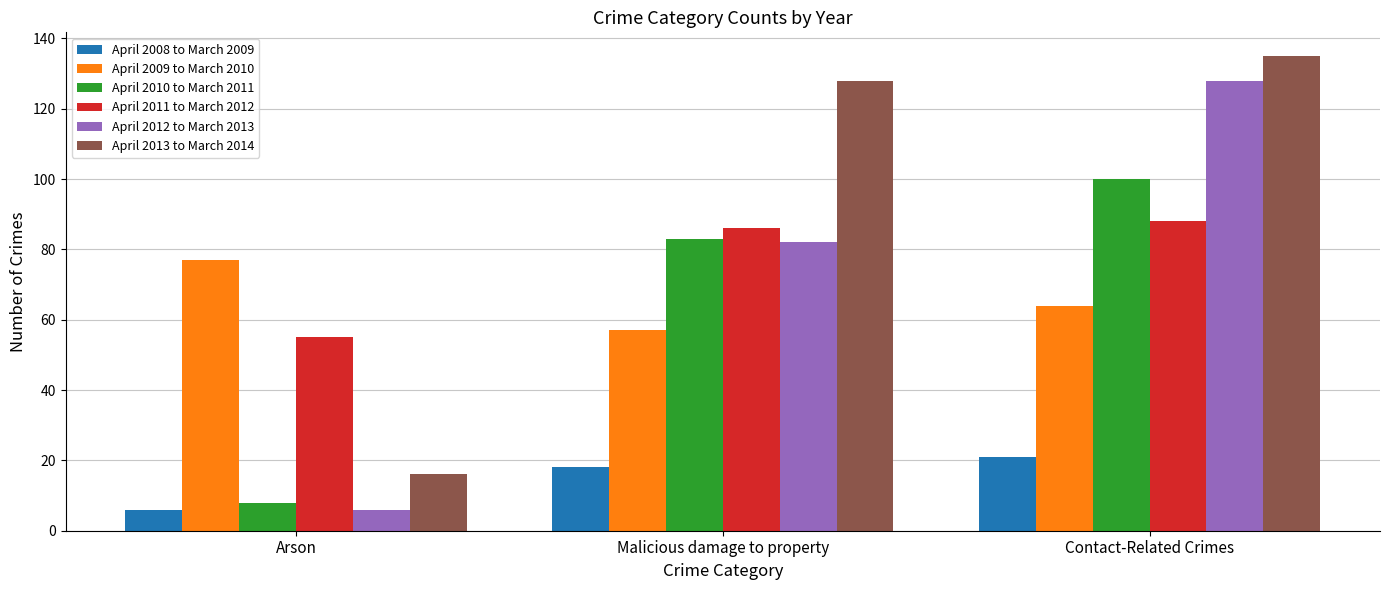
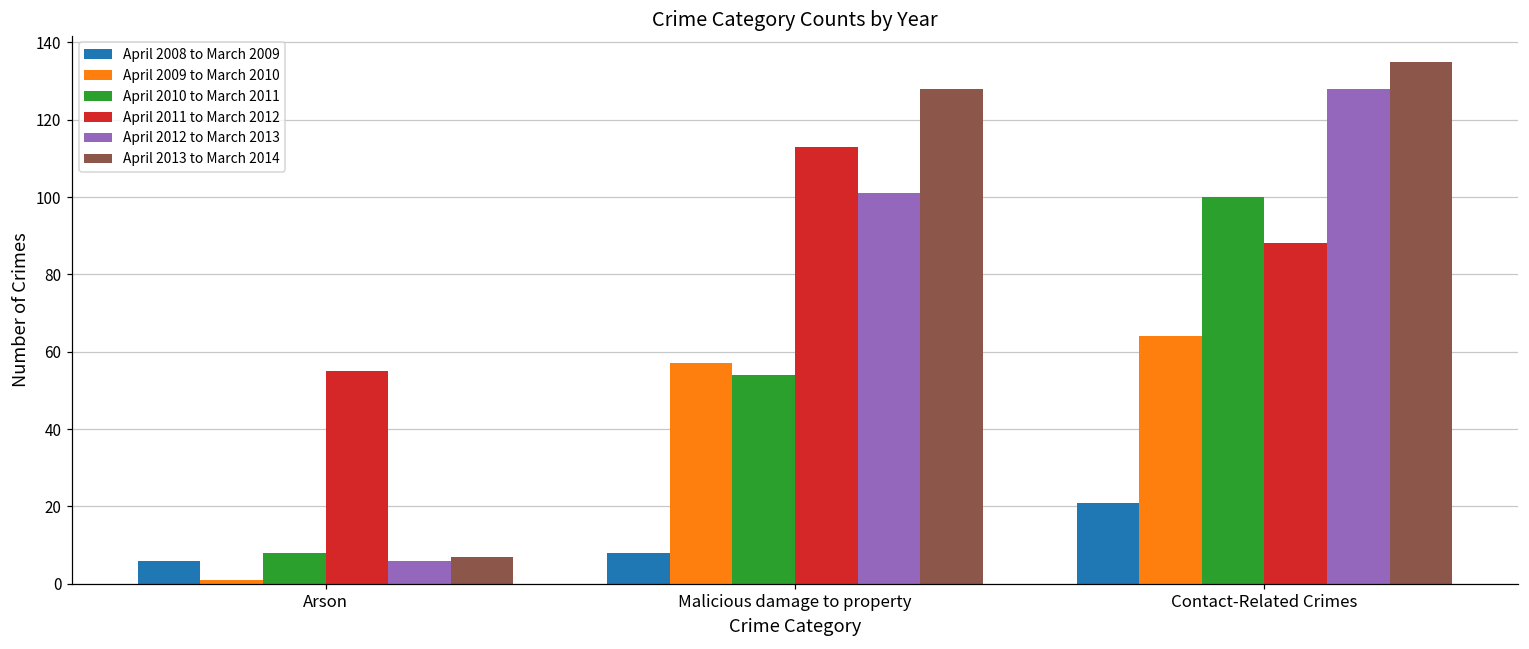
April 2009 to March 2010, Arson: 77 -> 1
April 2013 to March 2014, Arson: 16 -> 7
April 2008 to March 2009, Malicious damage to property: 18 -> 8
April 2010 to March 2011, Malicious damage to property: 83 -> 54
April 2011 to March 2012, Malicious damage to property: 86 -> 113
April 2012 to March 2013, Malicious damage to property: 82 -> 101
